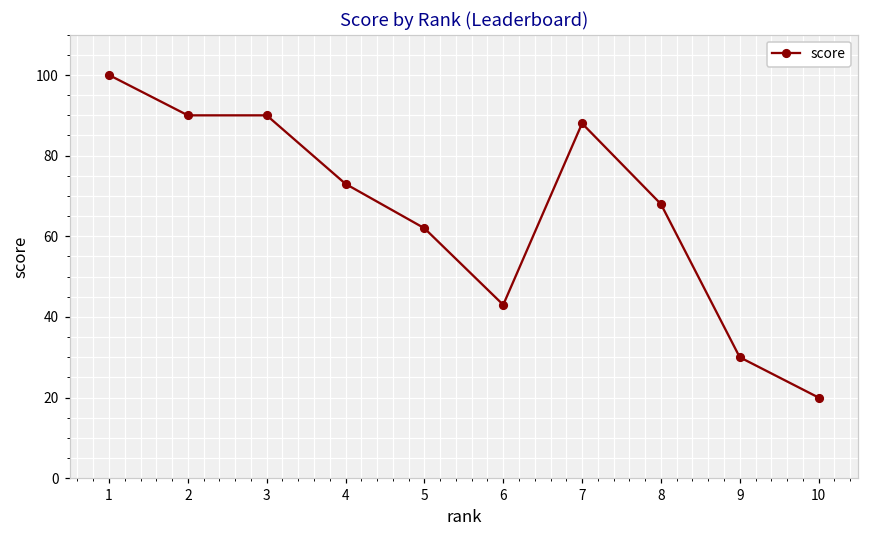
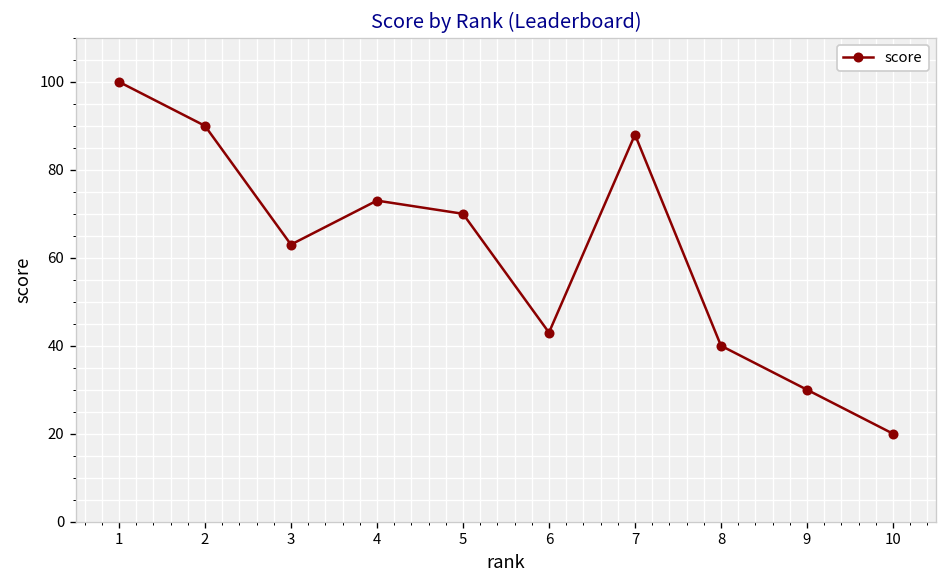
3: 90 -> 63
5: 62 -> 70
8: 68 -> 40
